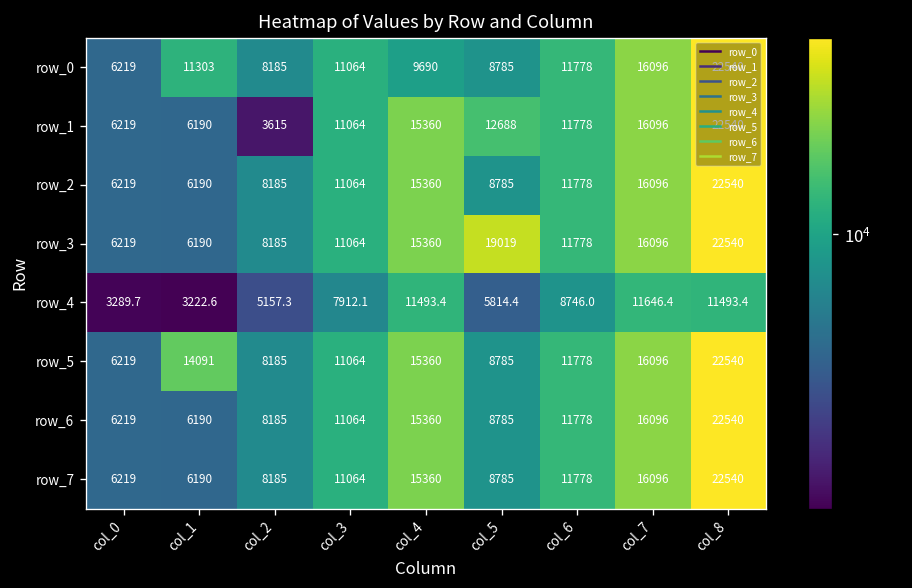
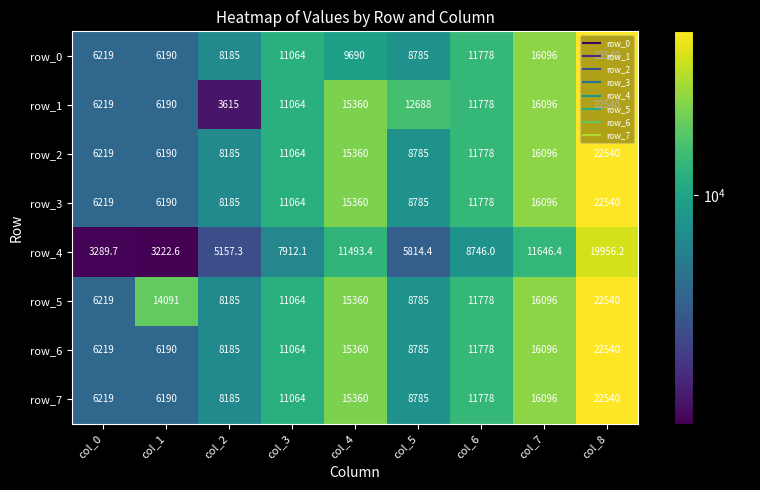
row_0, col_1: 11303 -> 6190
row_3, col_5: 19019 -> 8785
row_4, col_8: 11493.4 -> 19956.2
